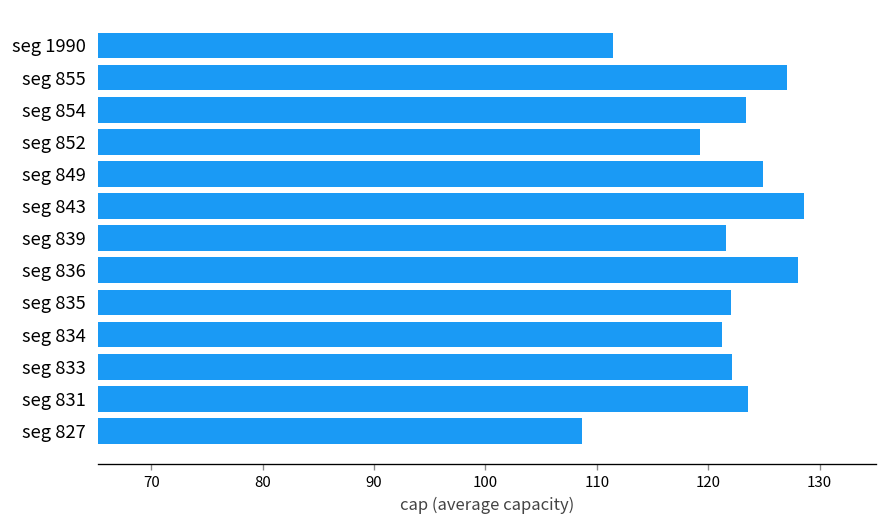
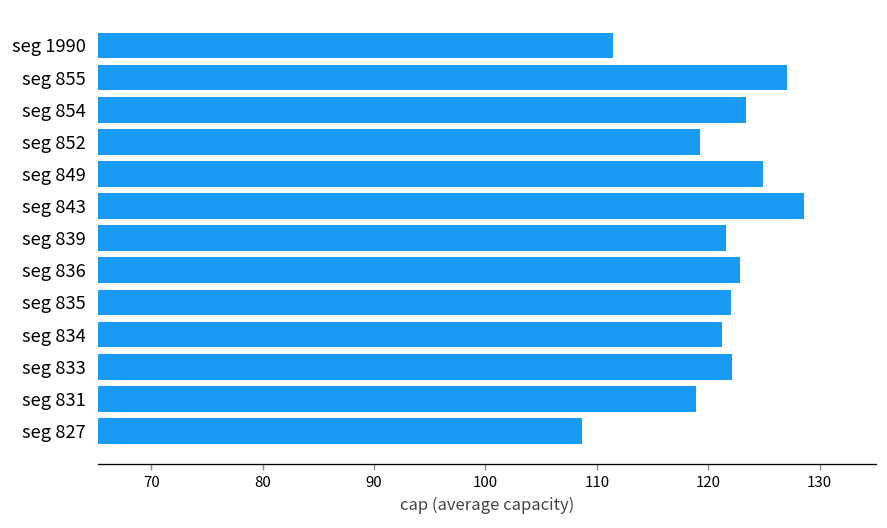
seg 836: 128 -> 123
seg 831: 124 -> 119
